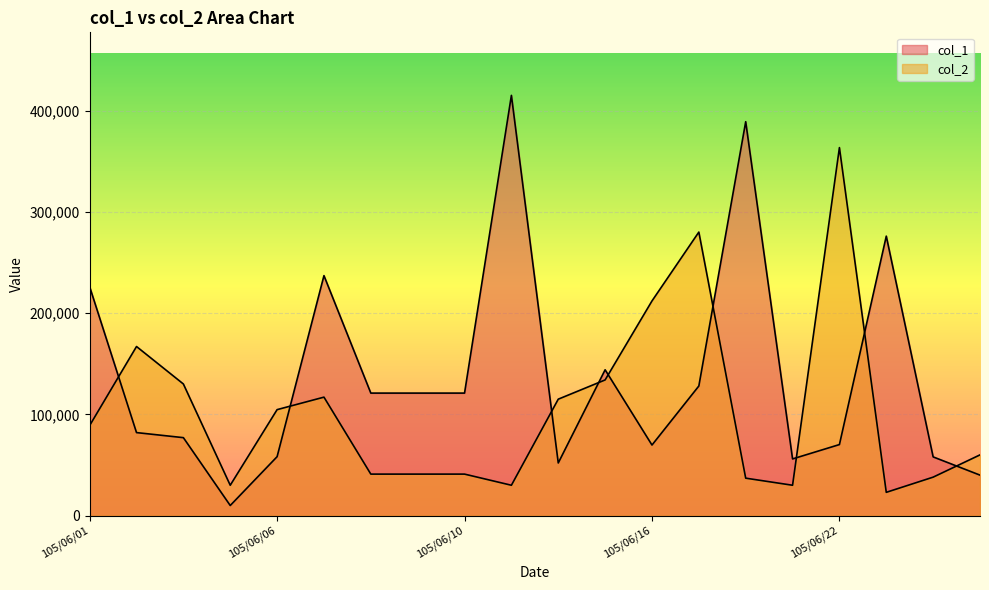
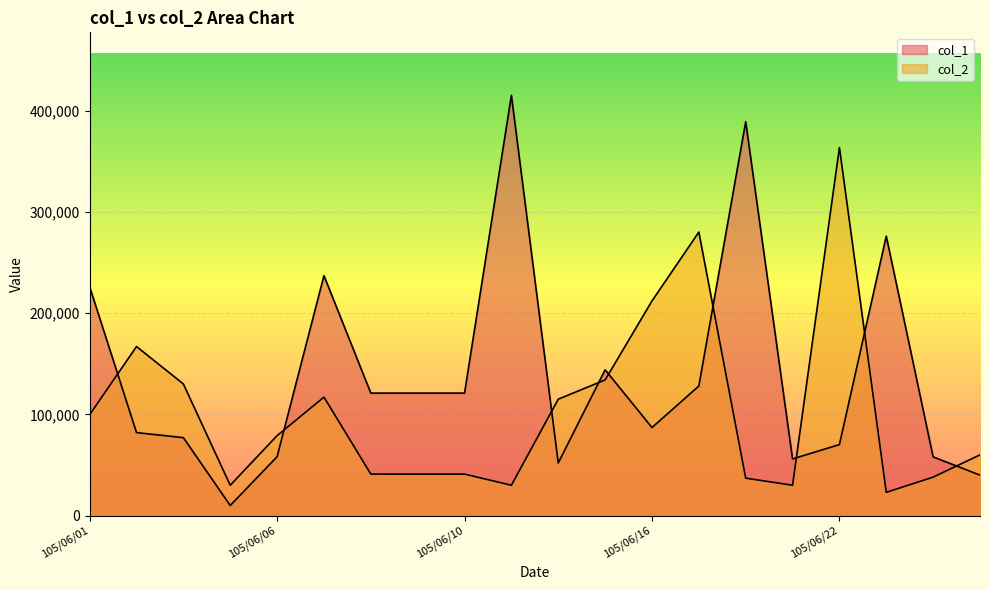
col_2, 105/06/01: 89,000 -> 100,000
col_2, 105/06/06: 105,000 -> 79,000
col_1, 105/06/16: 70,000 -> 87,000
